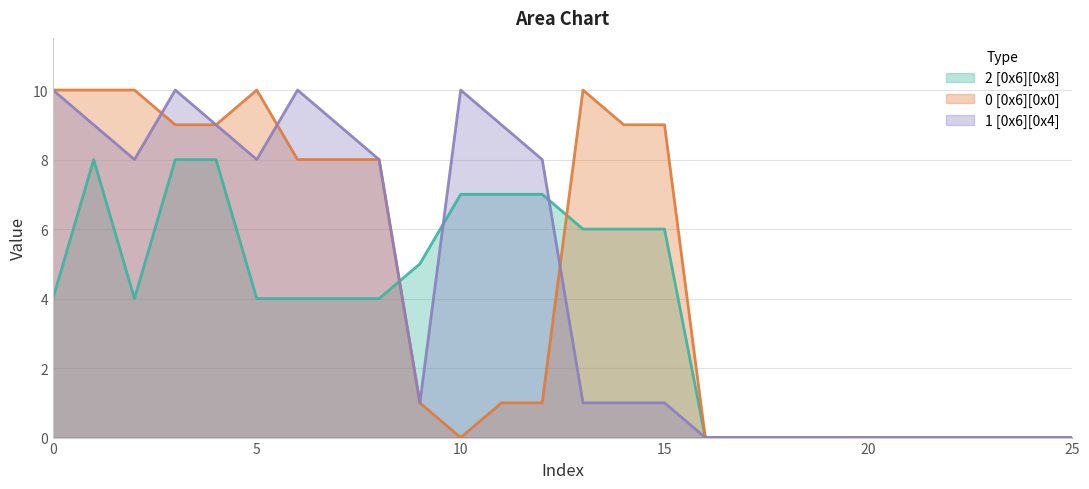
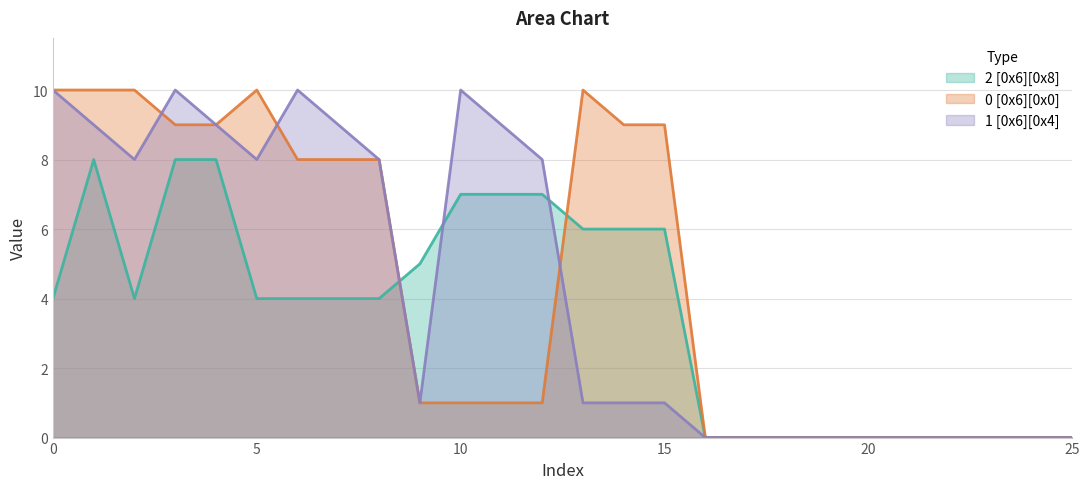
0 [0x6][0x0], 10: 0 -> 1
